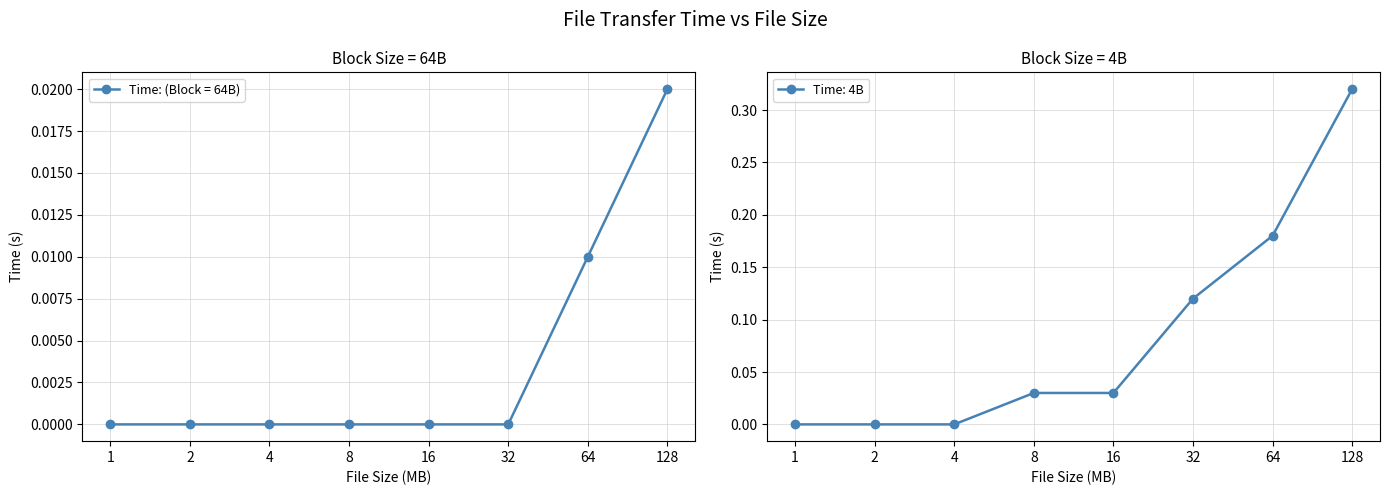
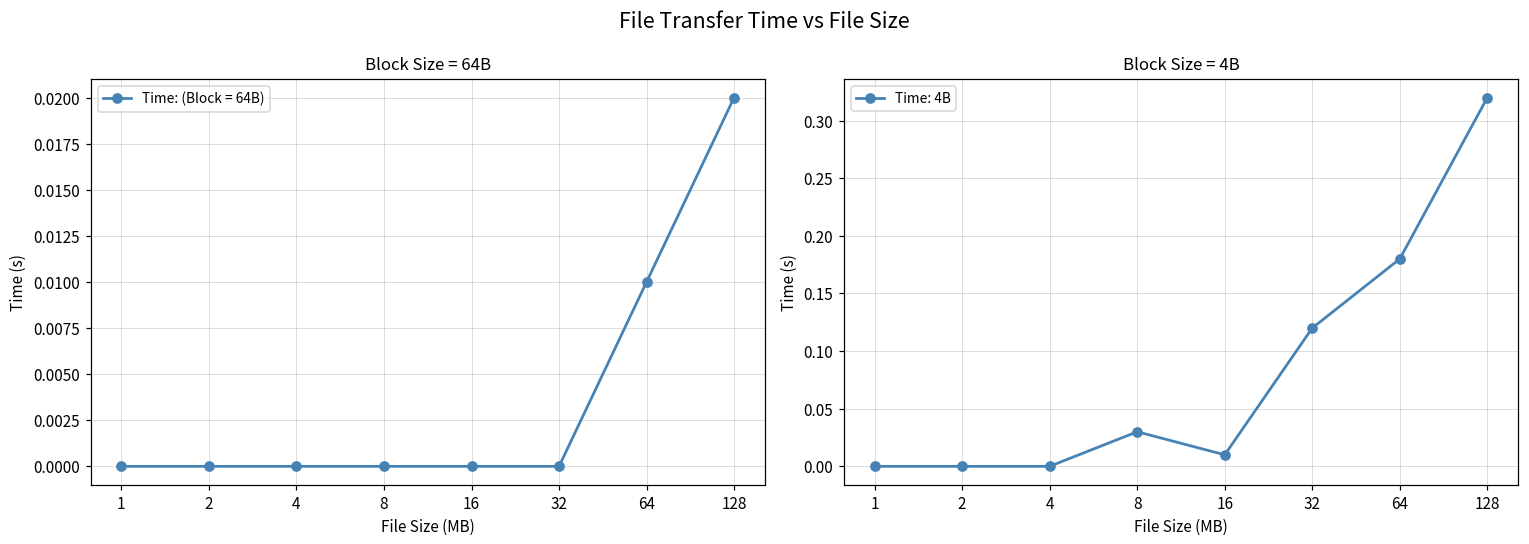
Block Size = 4B, 16: 0.03 -> 0.01
